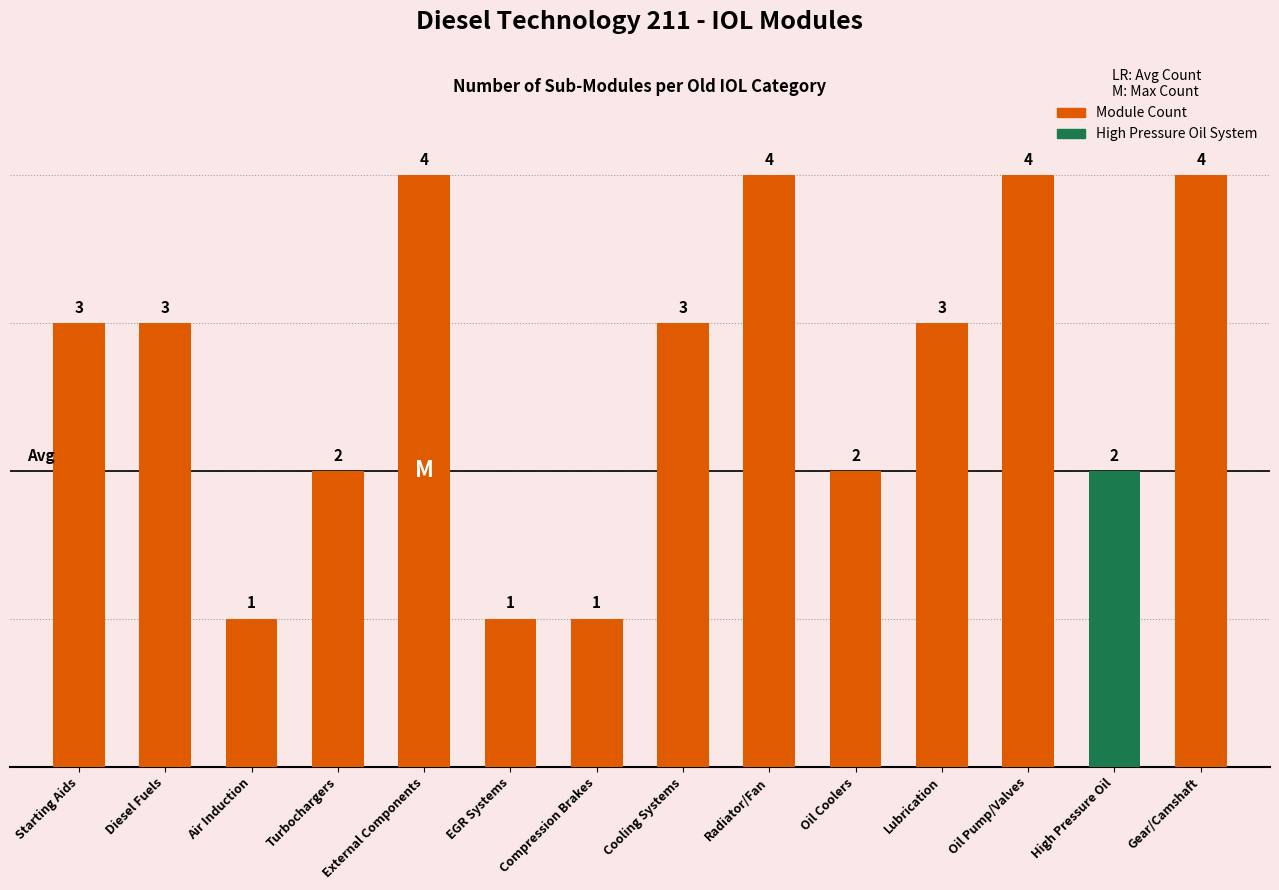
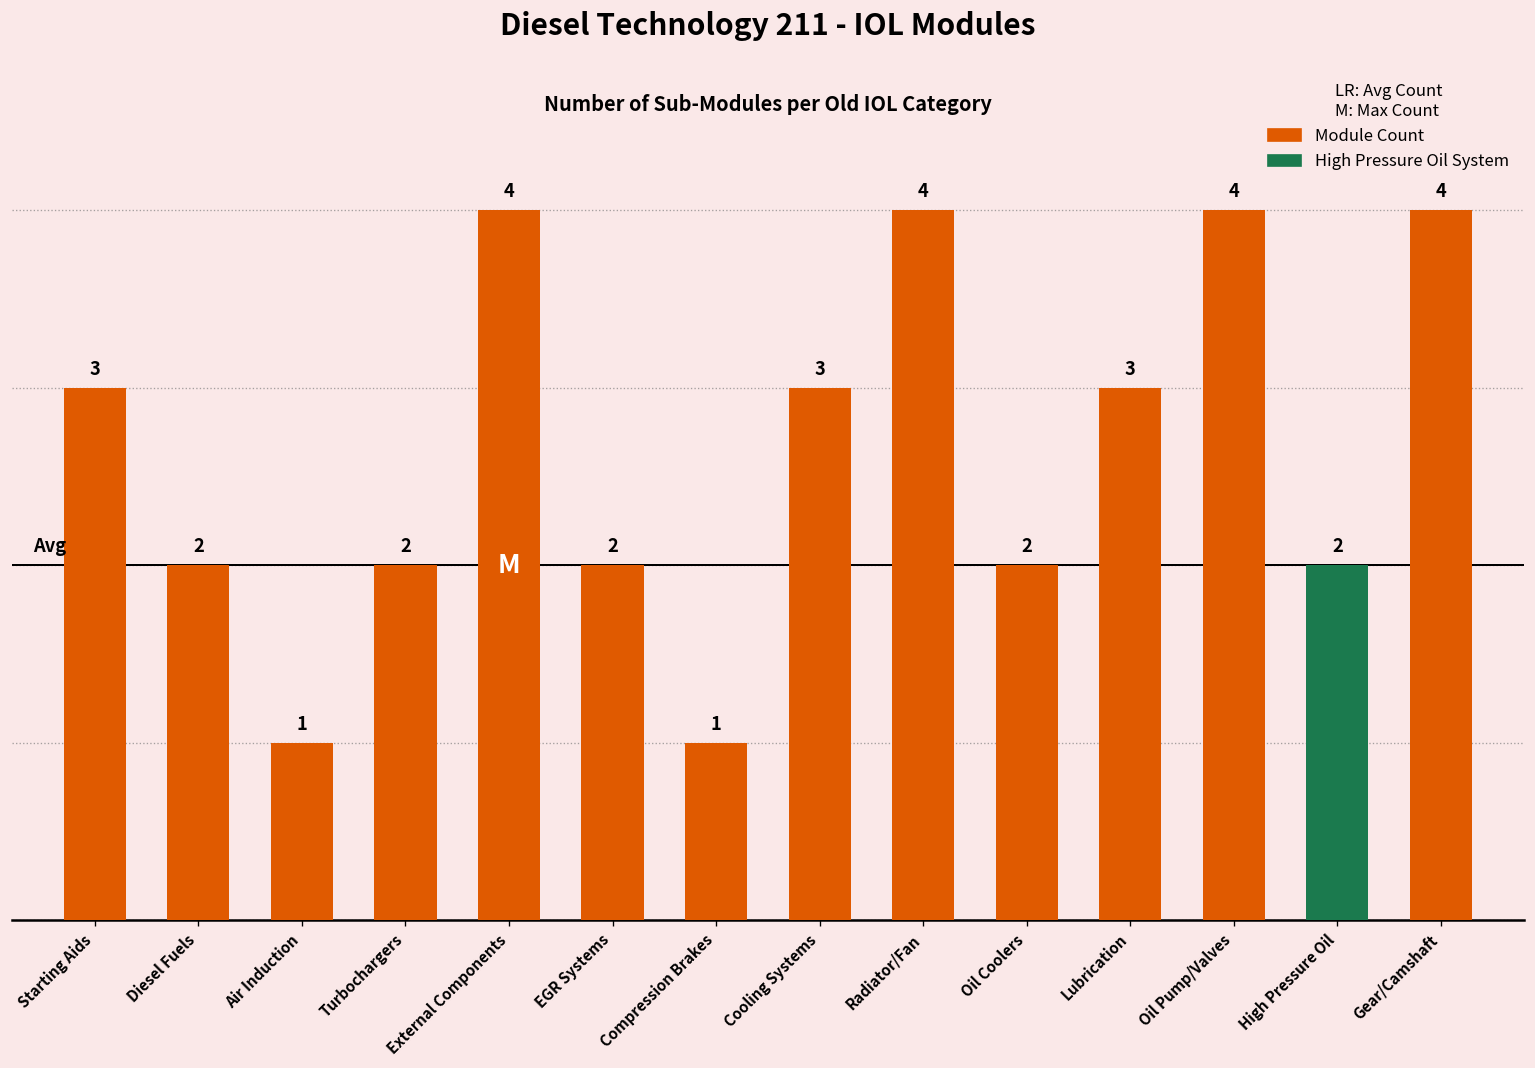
Diesel Fuels: 3 -> 2
EGR Systems: 1 -> 2
